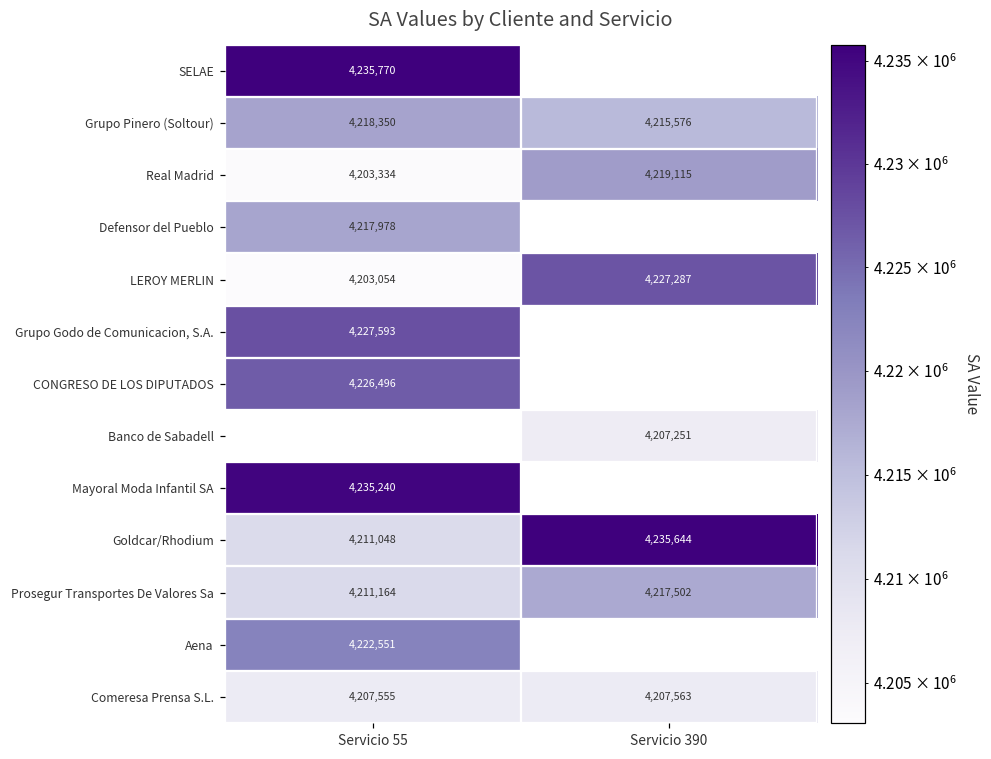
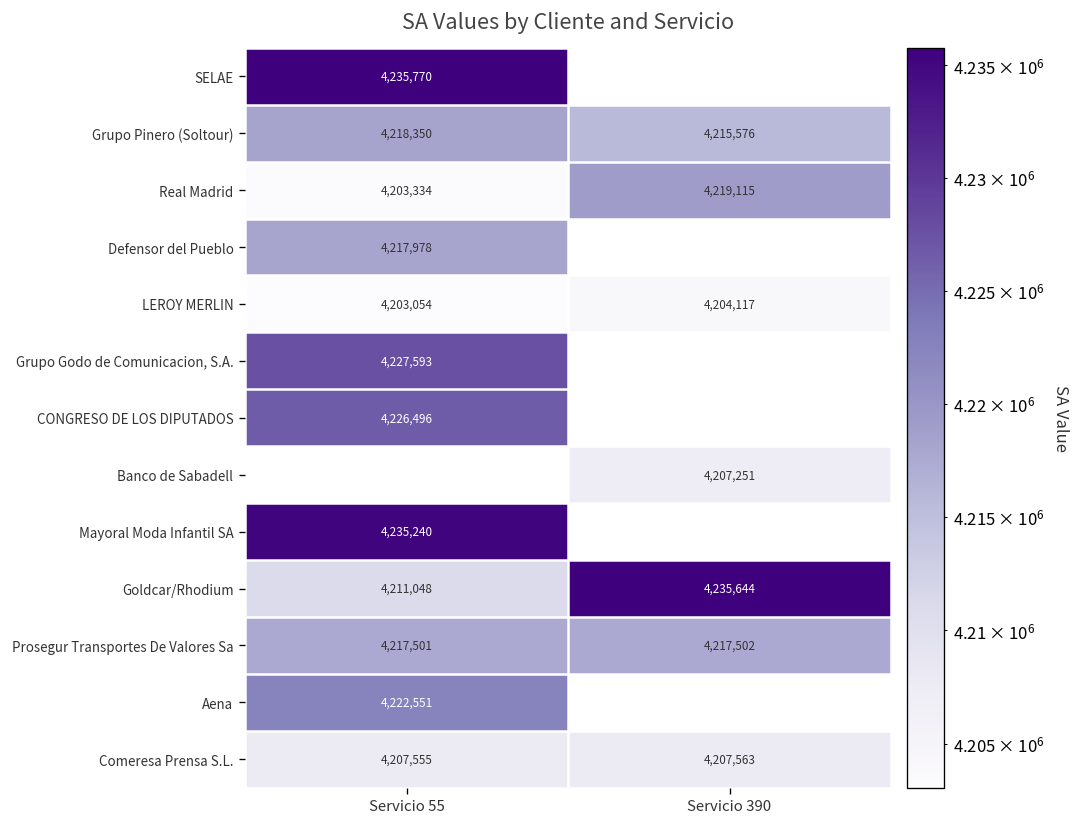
LEROY MERLIN, Servicio 390: 4,227,287 -> 4,204,117
Prosegur Transportes De Valores Sa, Servicio 55: 4,211,164 -> 4,217,501
